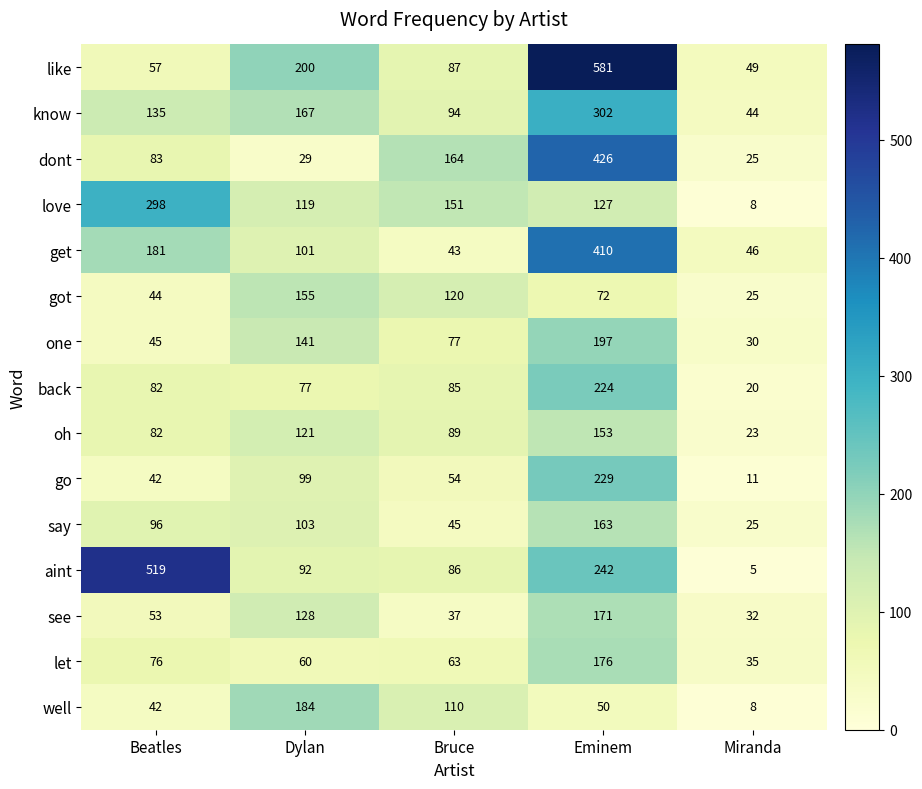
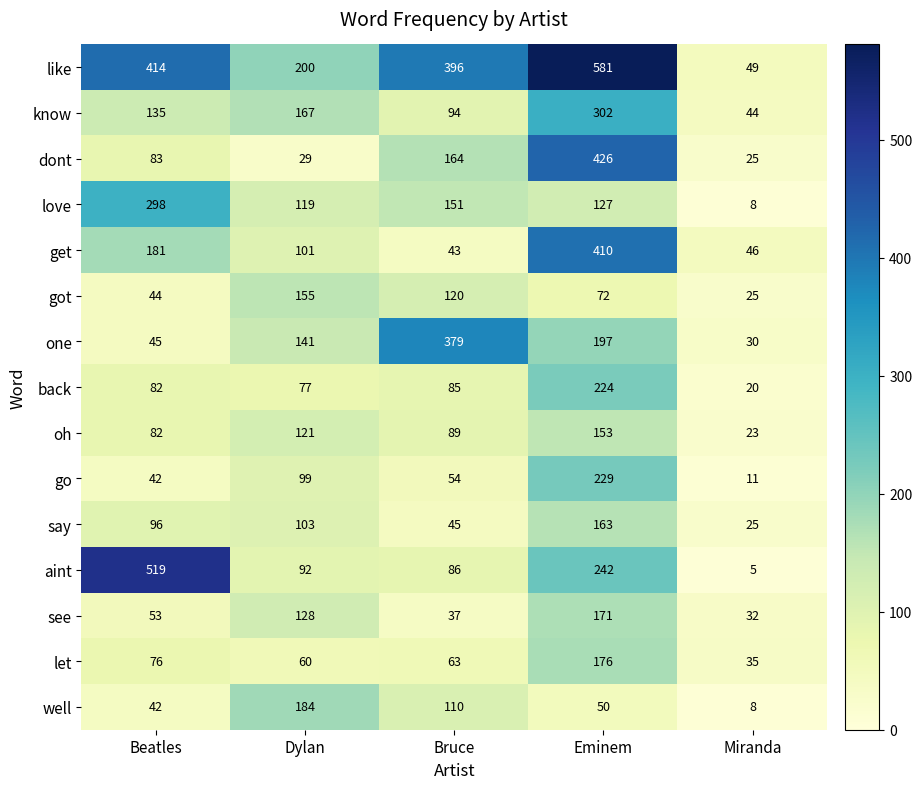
like, Beatles: 57 -> 414
like, Bruce: 87 -> 396
one, Bruce: 77 -> 379
